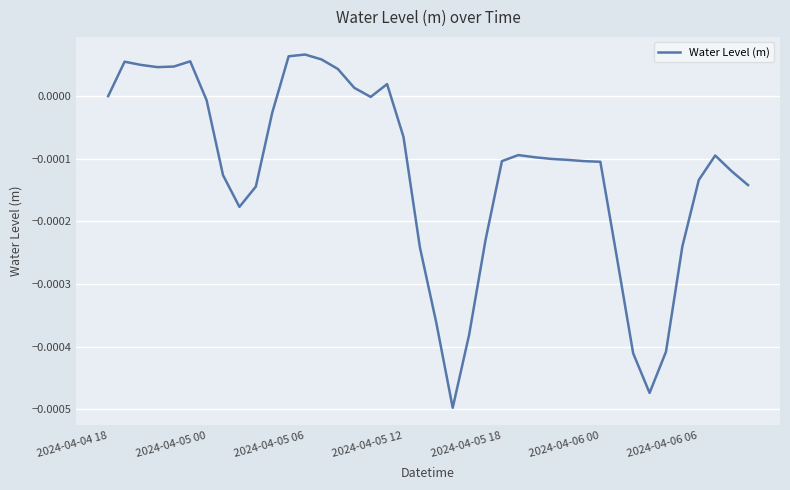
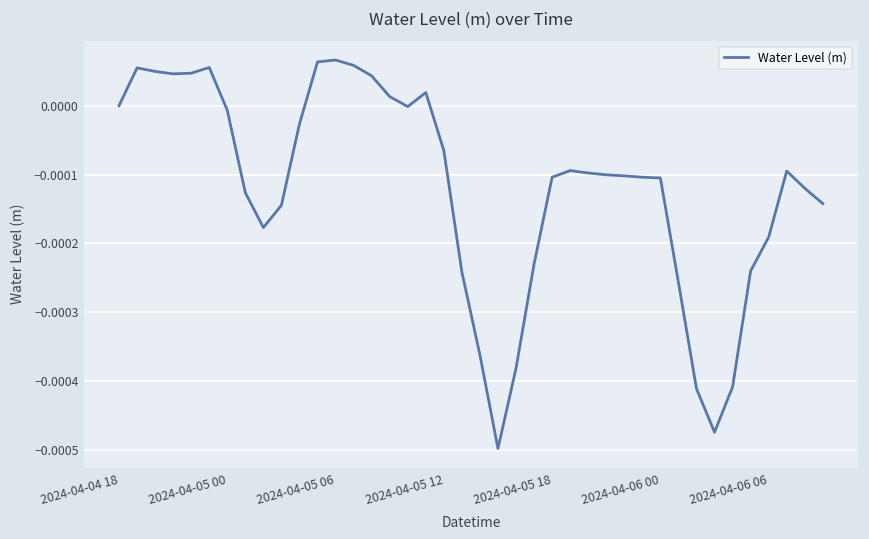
2024-04-06 06: -0.00013 -> -0.00019
